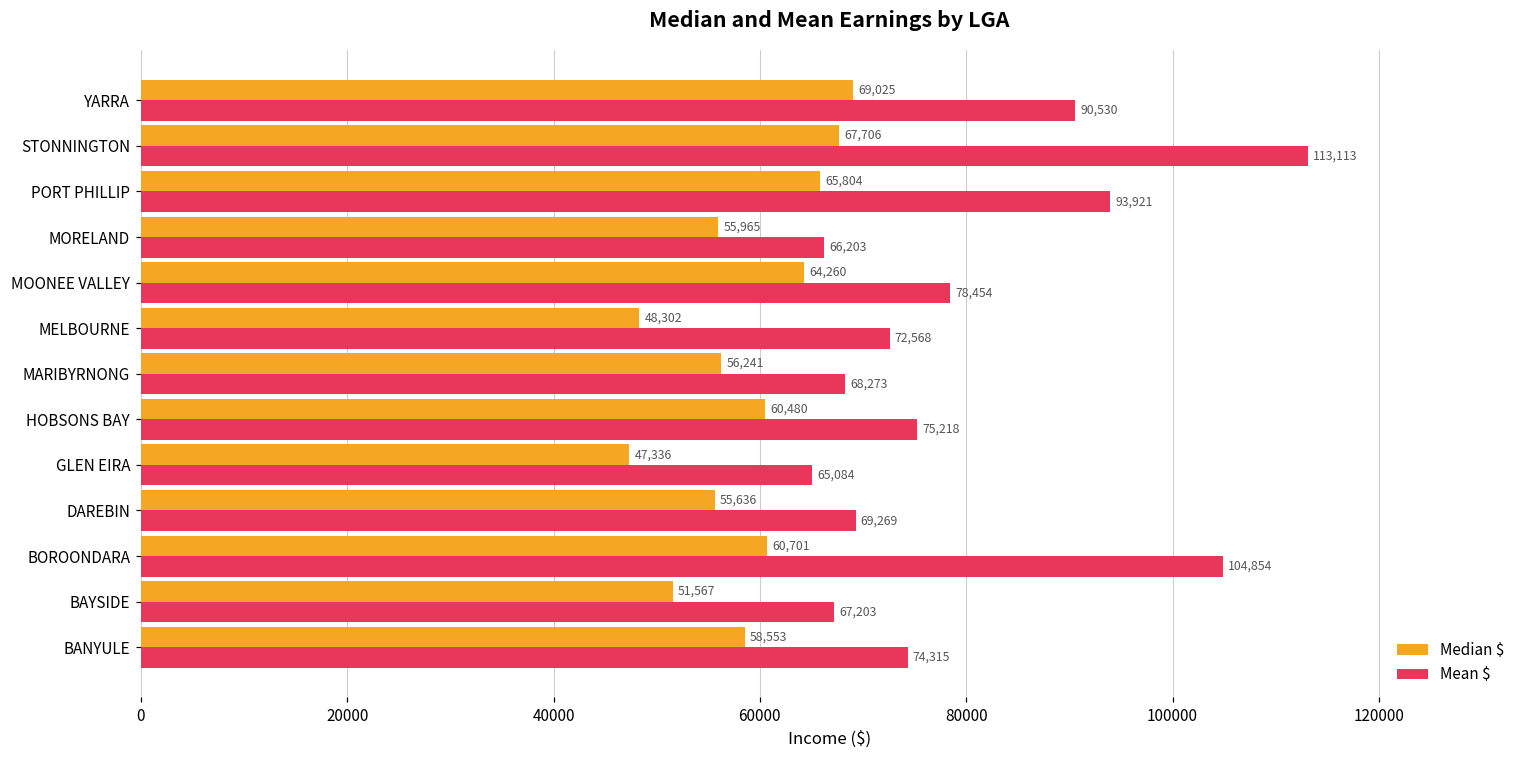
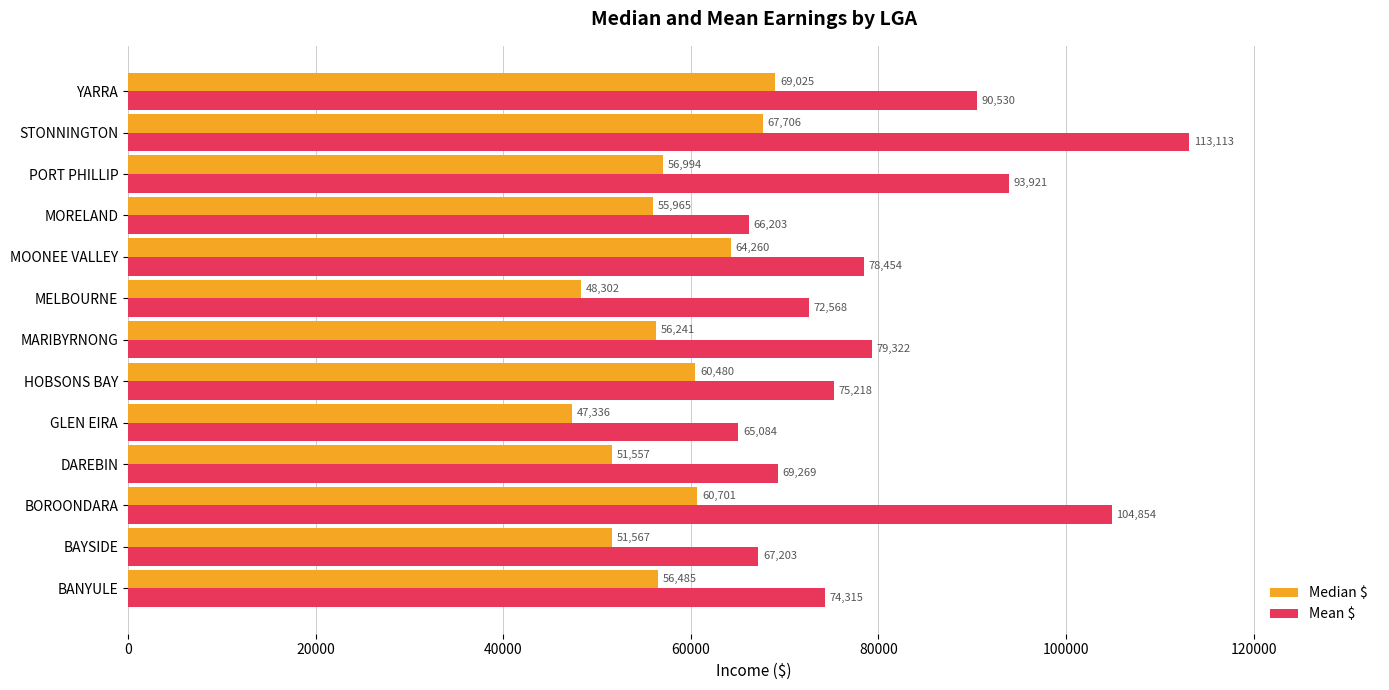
Median $, PORT PHILLIP: 65,804 -> 56,994
Mean $, MARIBYRNONG: 68,273 -> 79,322
Median $, DAREBIN: 55,636 -> 51,557
Median $, BANYULE: 58,553 -> 56,485
